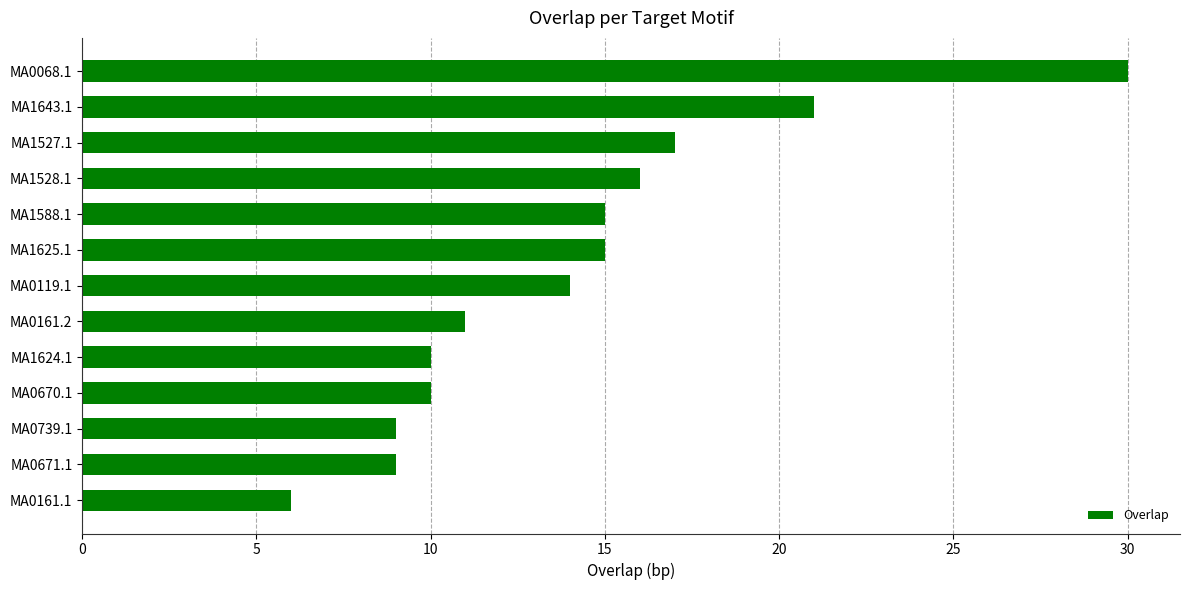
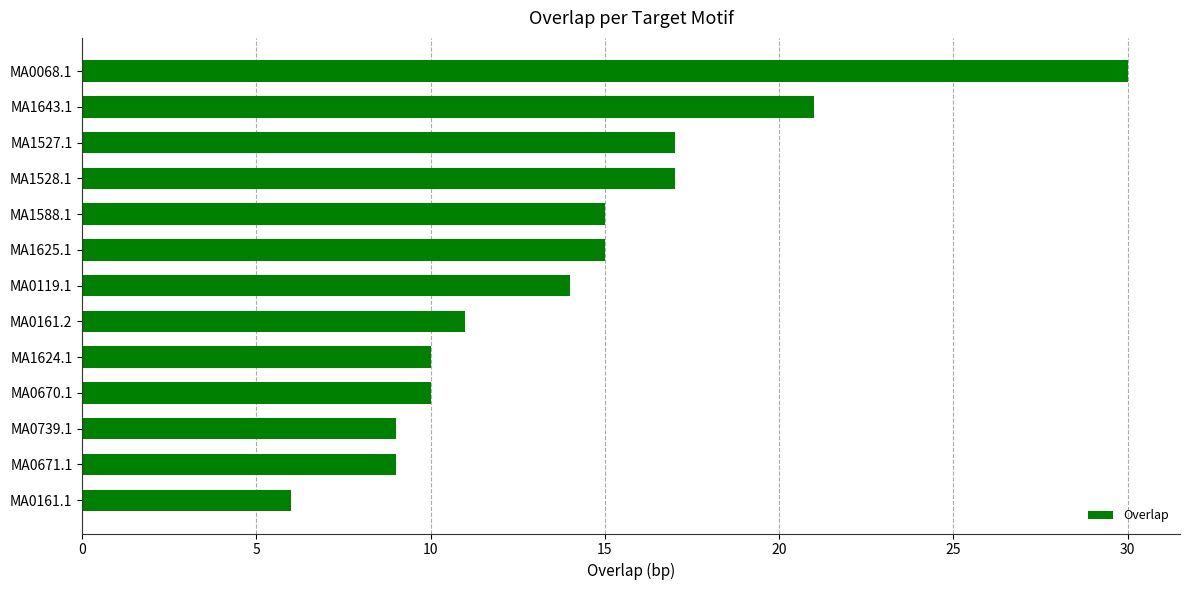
MA1528.1: 16 -> 17
